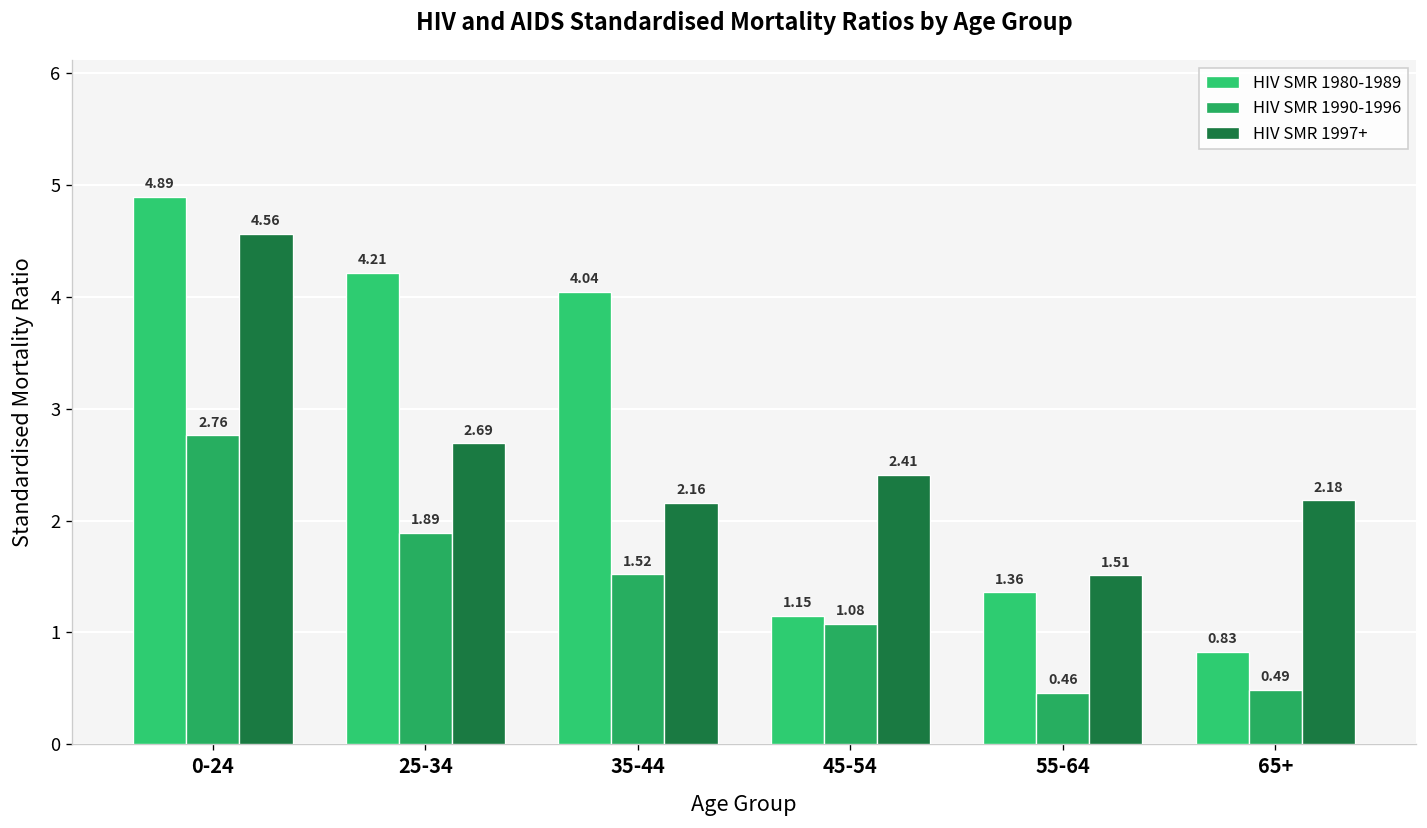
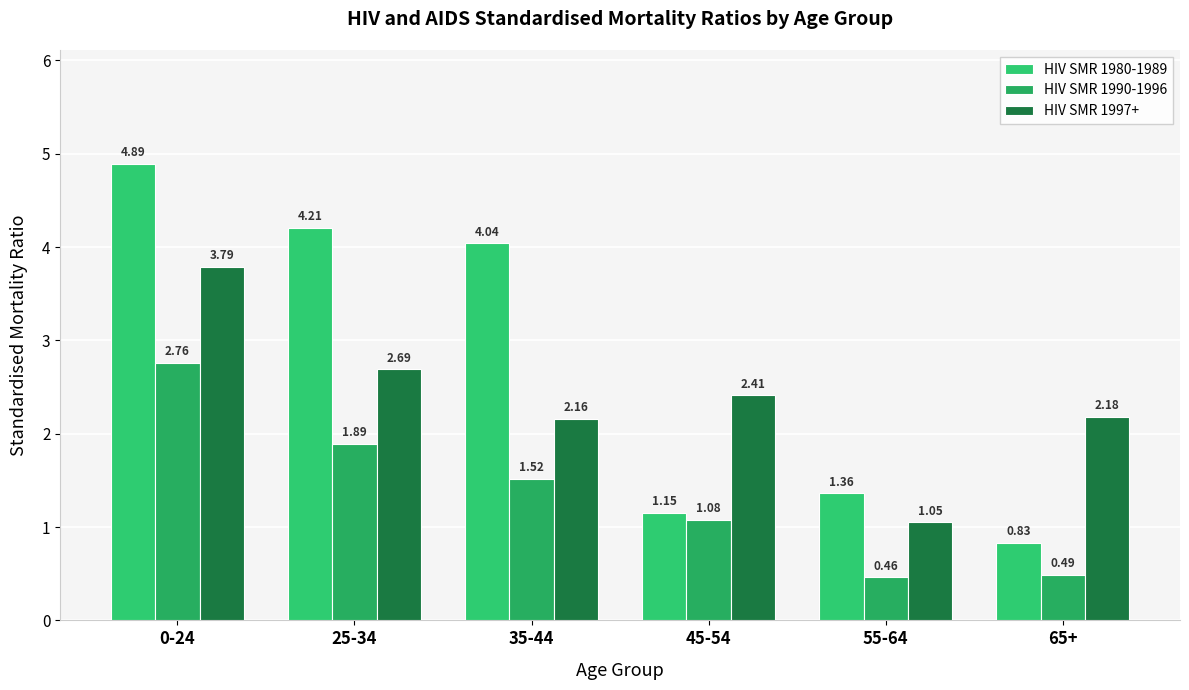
HIV SMR 1997+, 0-24: 4.56 -> 3.79
HIV SMR 1997+, 55-64: 1.51 -> 1.05
